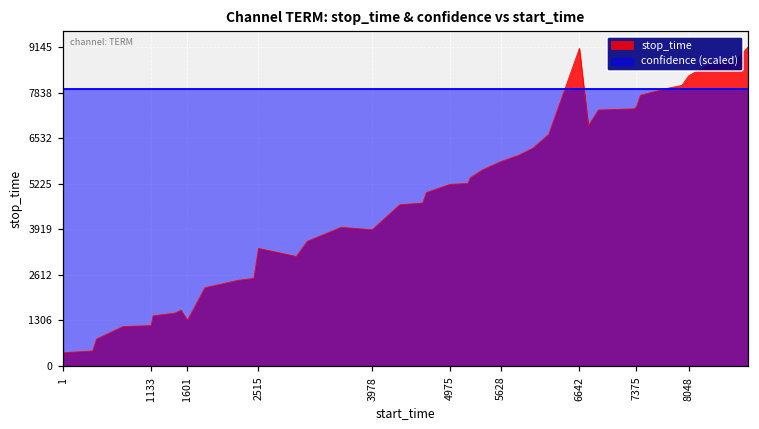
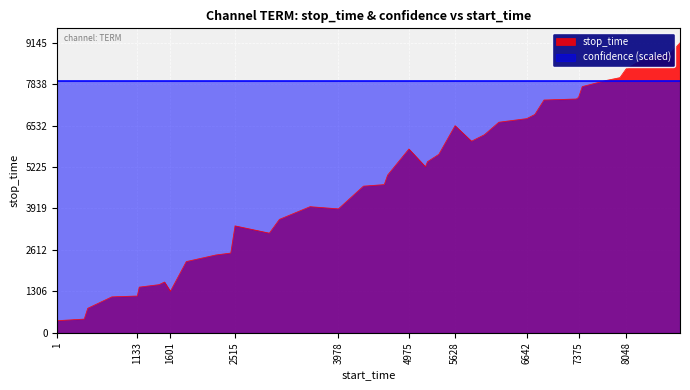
stop_time, 4975: 5200 -> 5800
stop_time, 5628: 5900 -> 6500
stop_time, 6642: 9100 -> 6800
